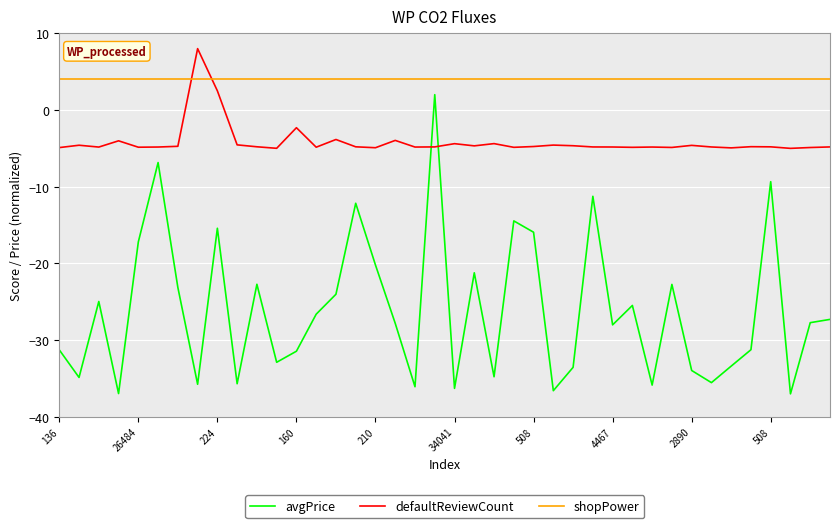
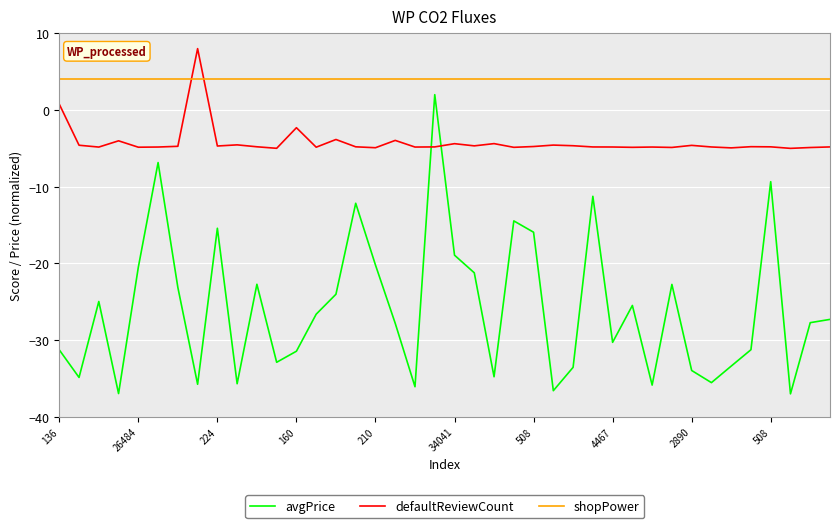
defaultReviewCount, 136: -5 -> 1
avgPrice, 26484: -17 -> -20
defaultReviewCount, 224: 2 -> -5
avgPrice, 34041: -36 -> -19
avgPrice, 4467: -28 -> -30
